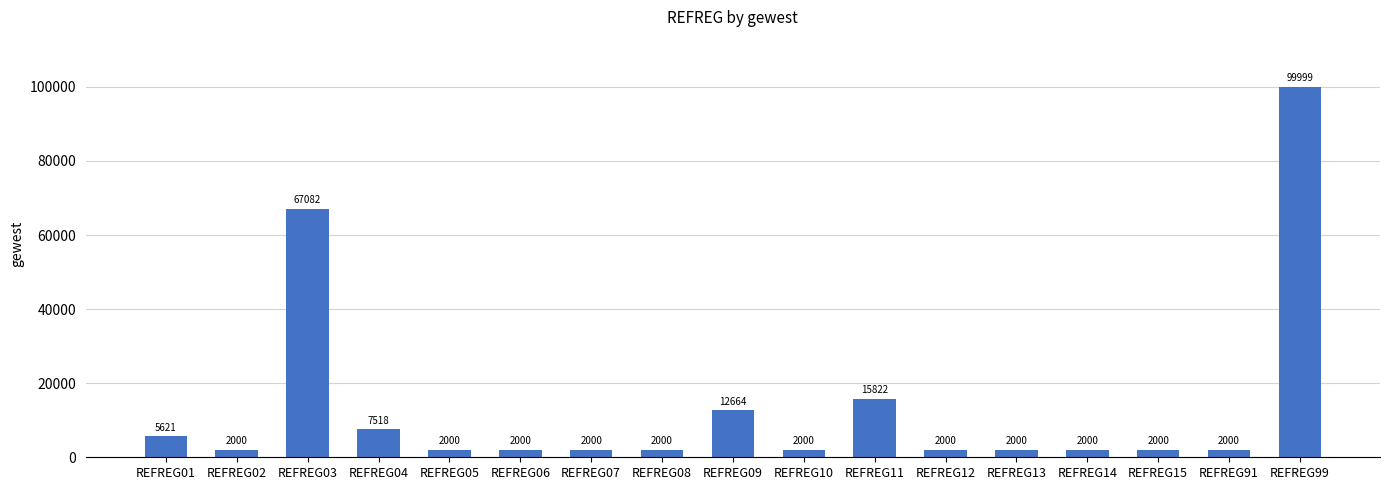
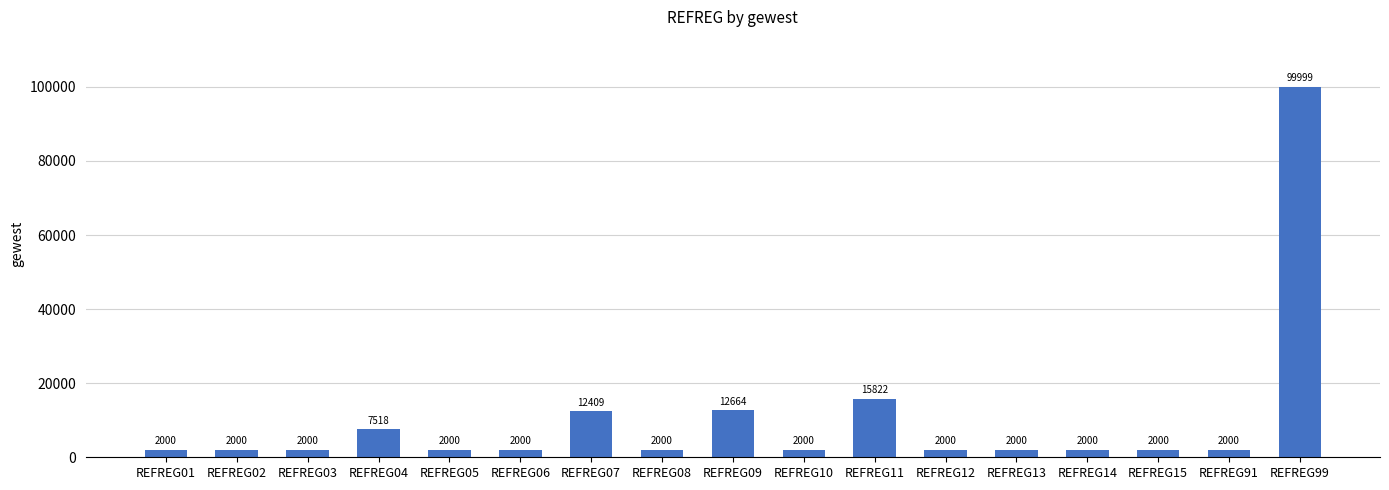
REFREG01: 5621 -> 2000
REFREG03: 67082 -> 2000
REFREG07: 2000 -> 12409
